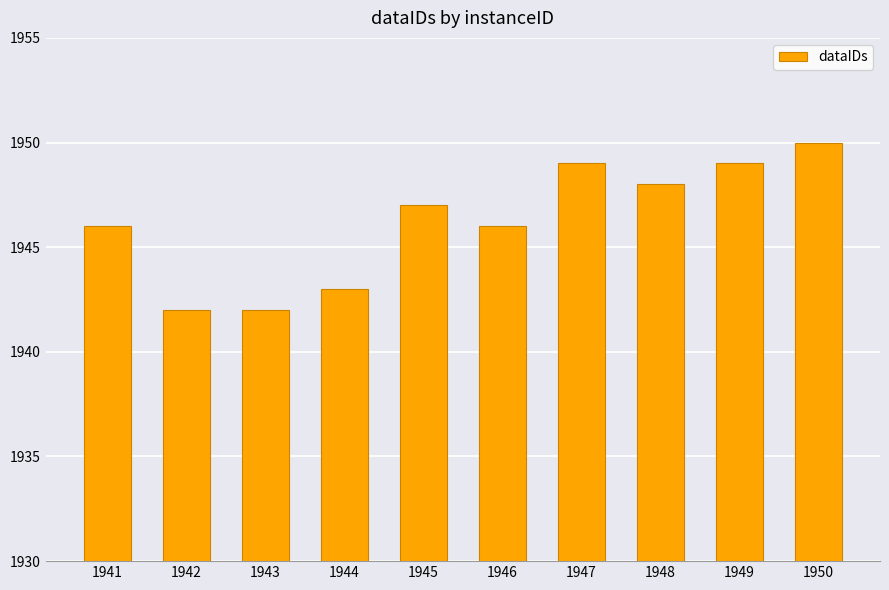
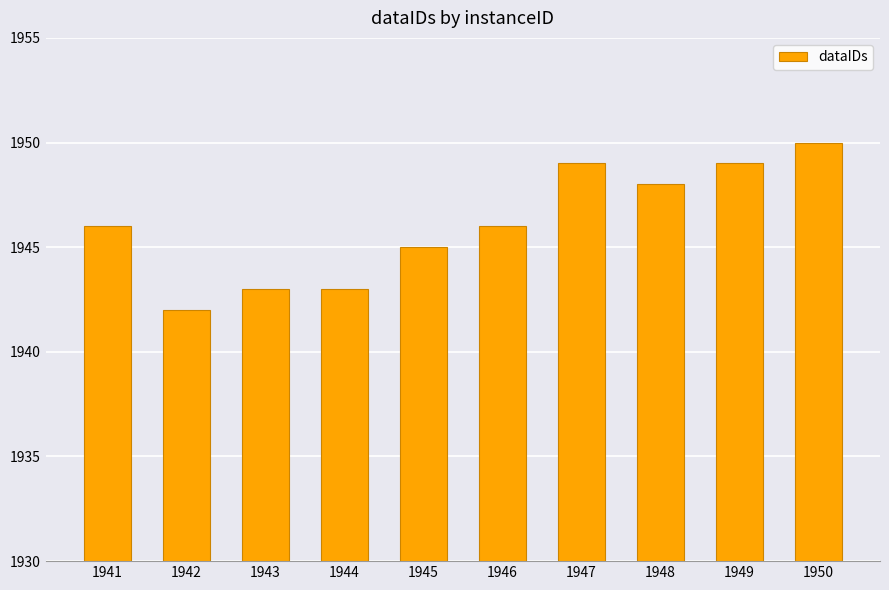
1943: 1942 -> 1943
1945: 1947 -> 1945
